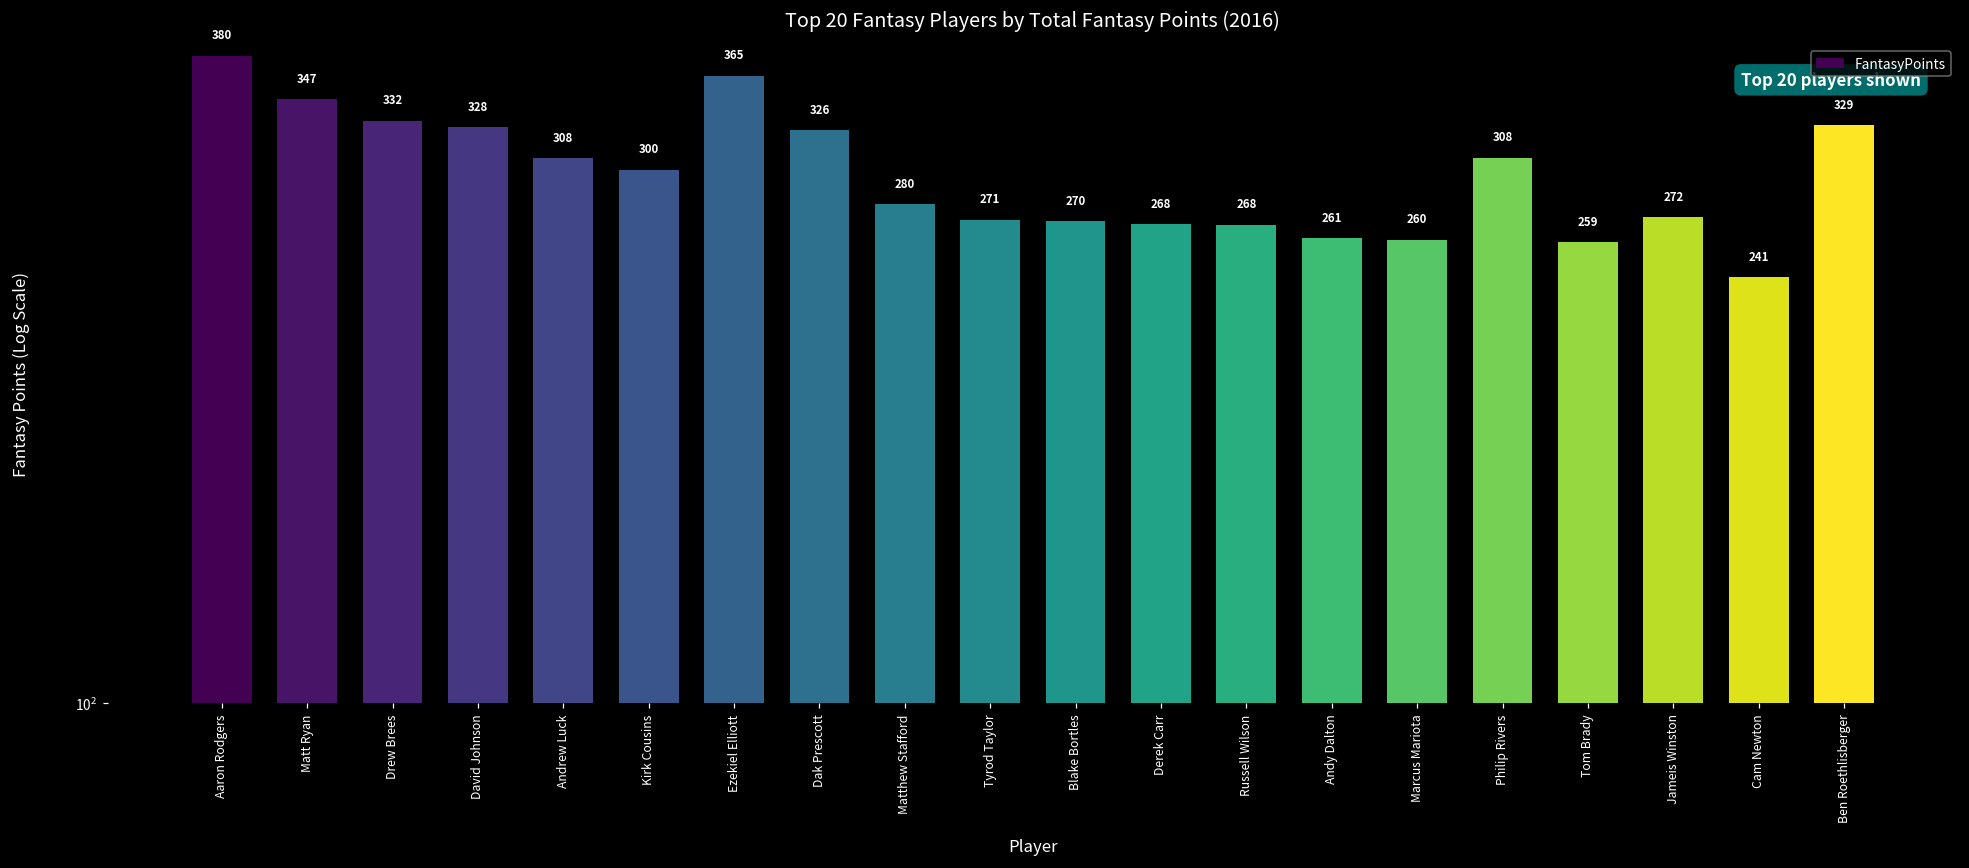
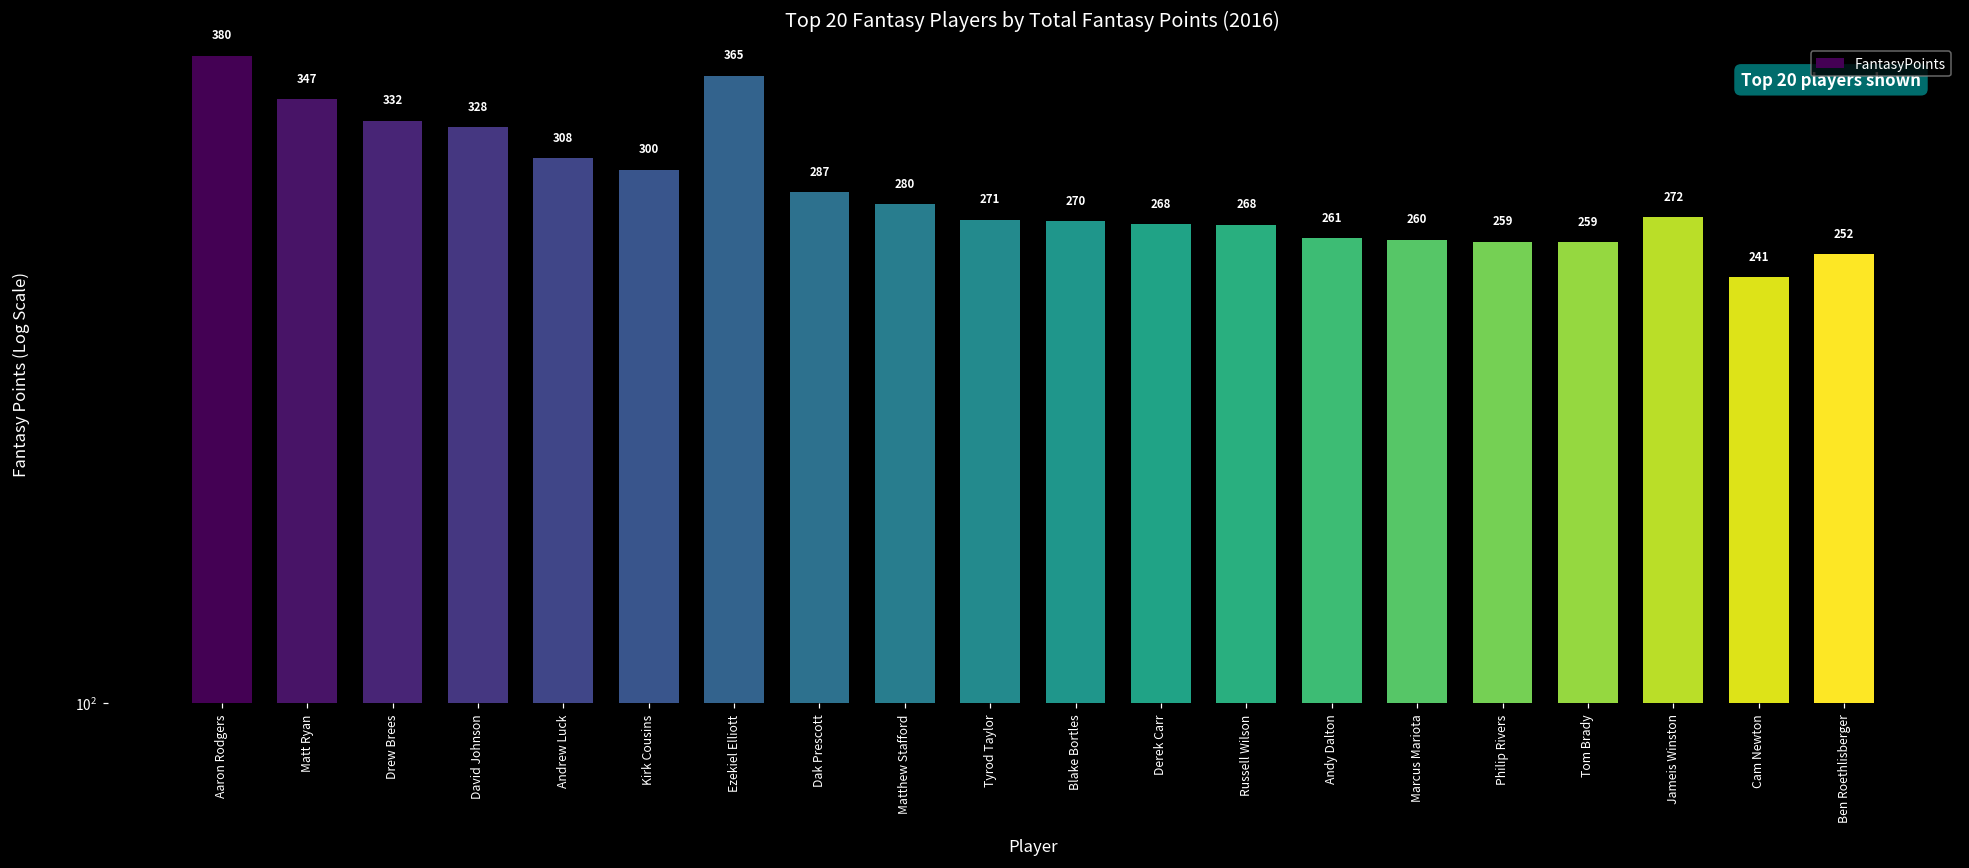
Dak Prescott: 326 -> 287
Philip Rivers: 308 -> 259
Ben Roethlisberger: 329 -> 252
